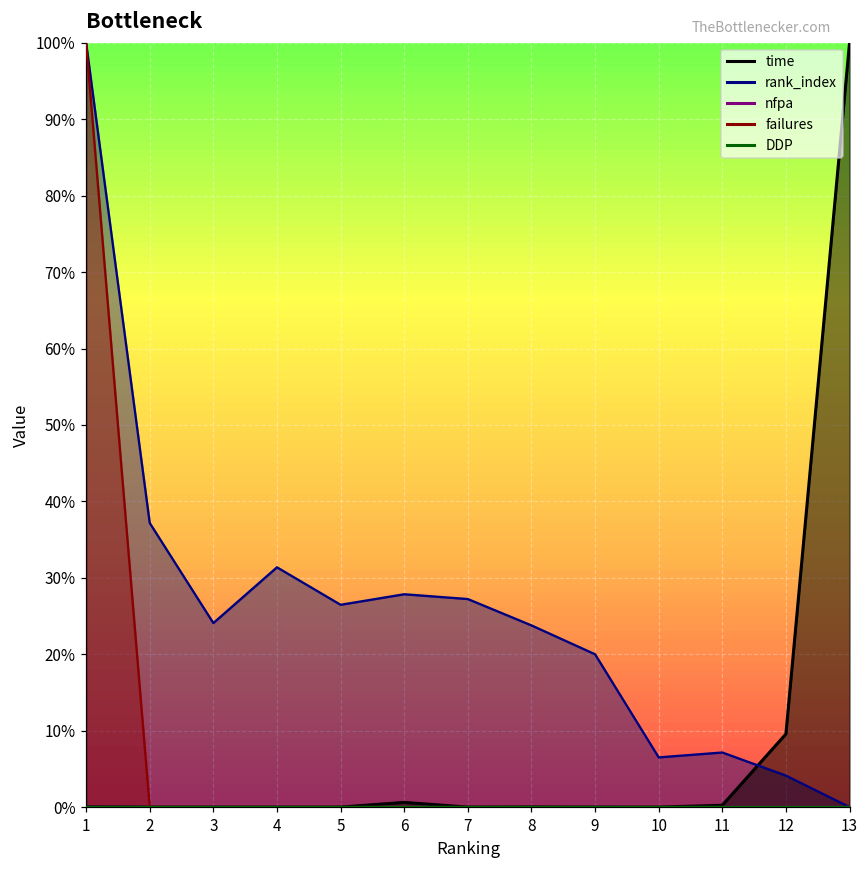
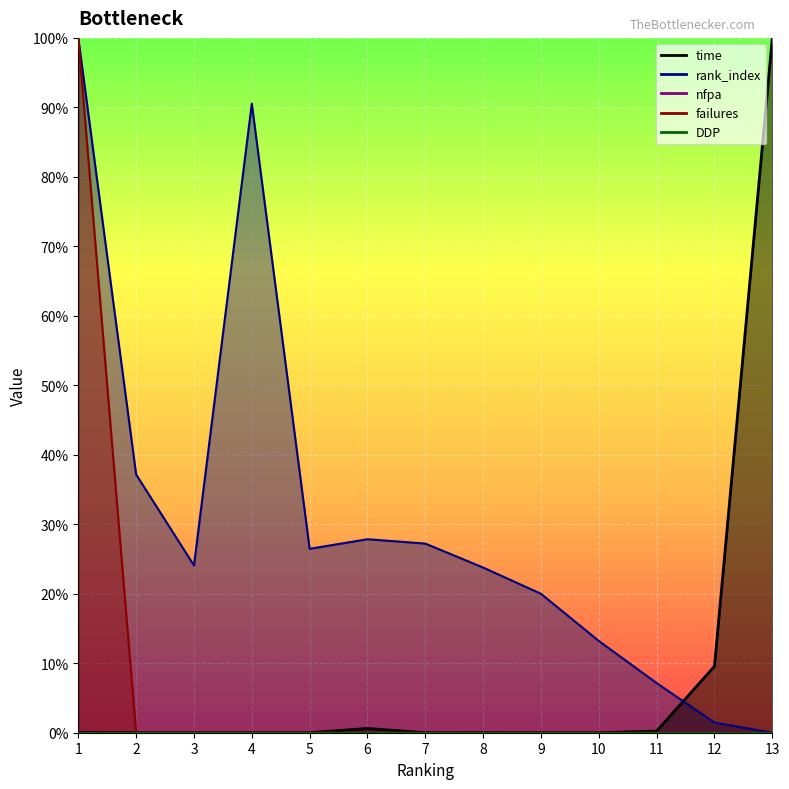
rank_index, 4: 31% -> 91%
rank_index, 10: 7% -> 13%
rank_index, 12: 4% -> 1%
